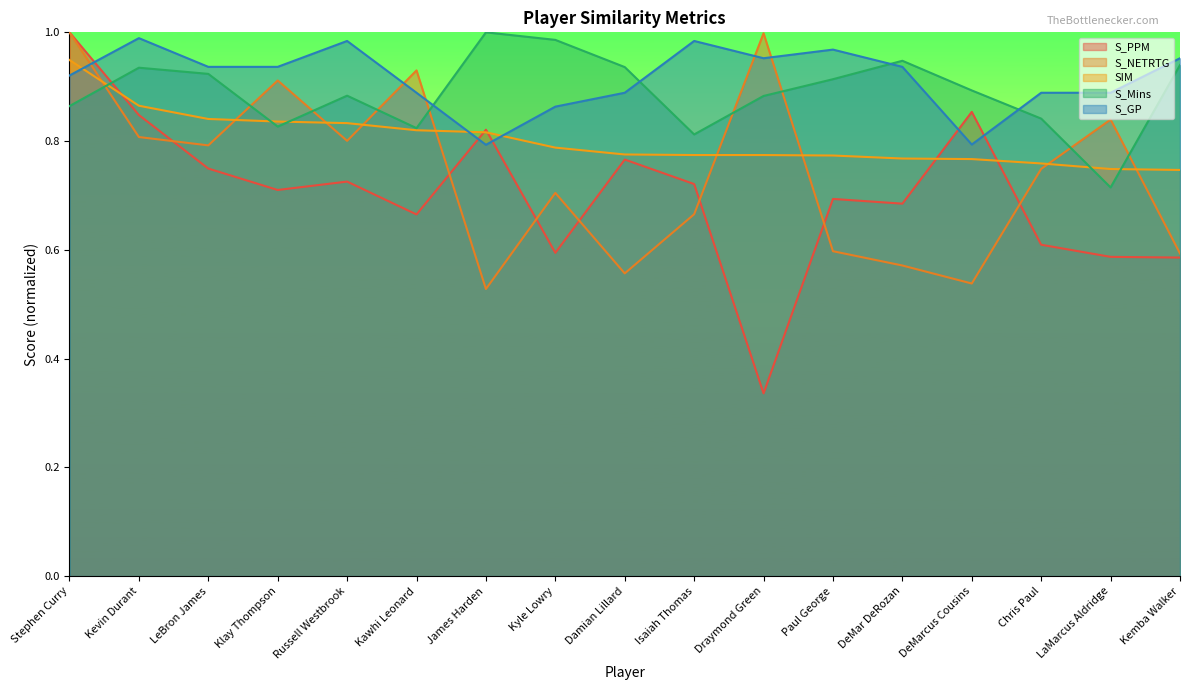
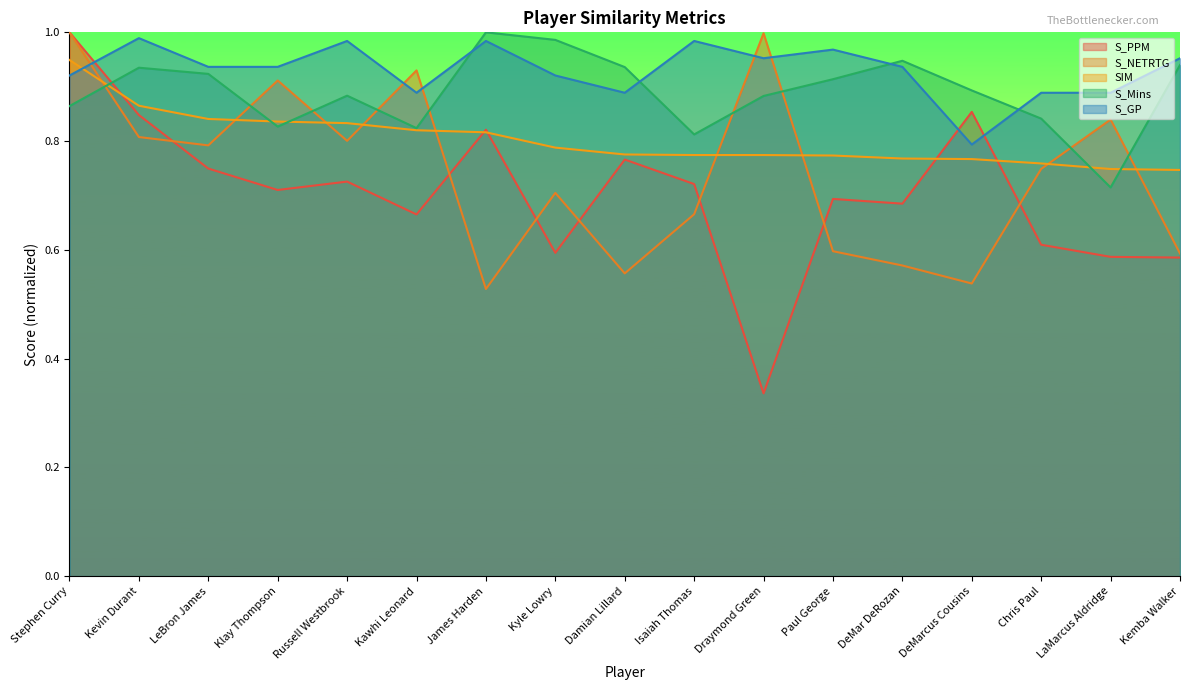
S_GP, James Harden: 0.79 -> 0.98
S_GP, Kyle Lowry: 0.86 -> 0.92
